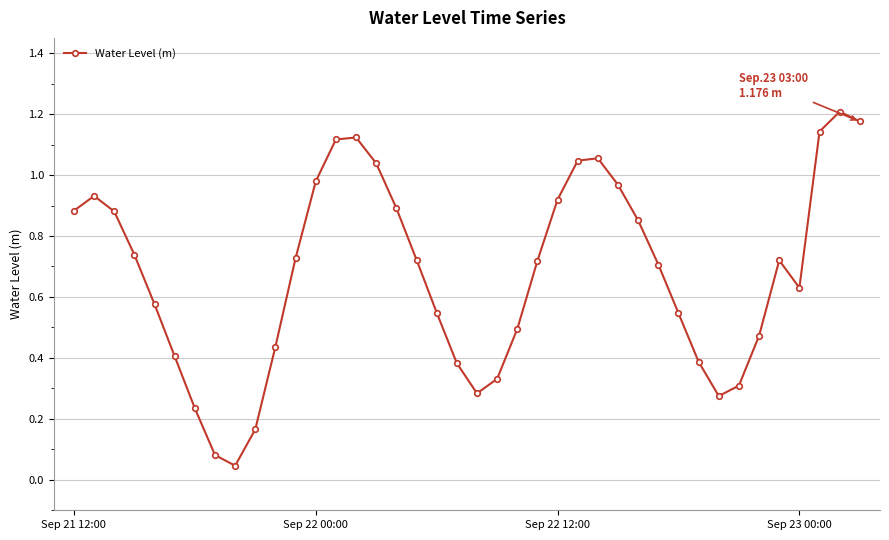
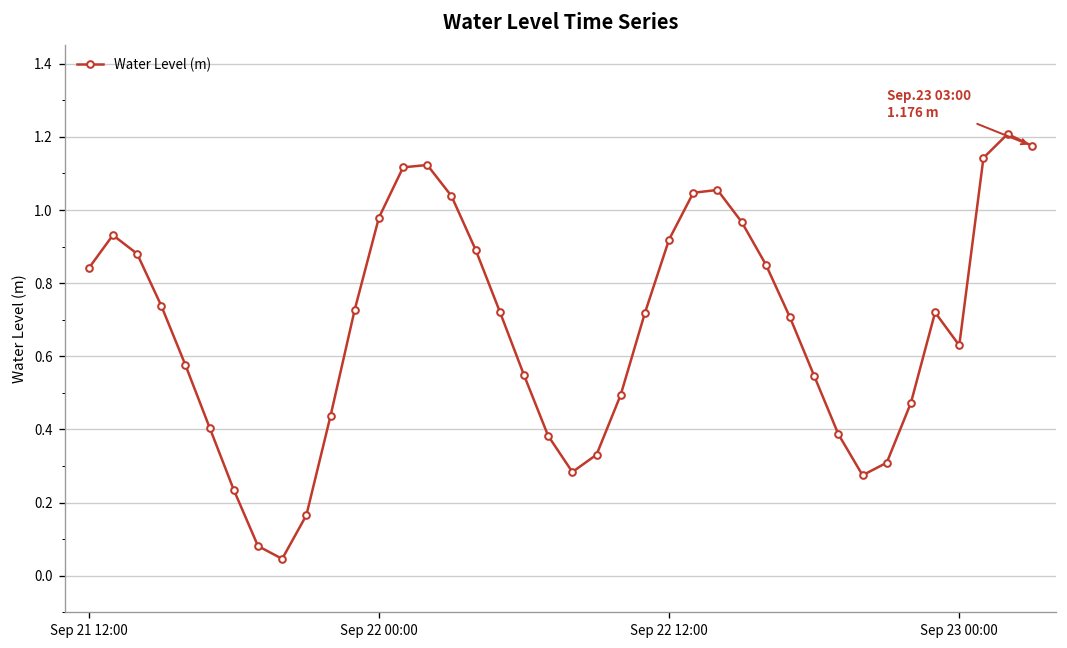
Sep 21 12:00: 0.88 -> 0.84
